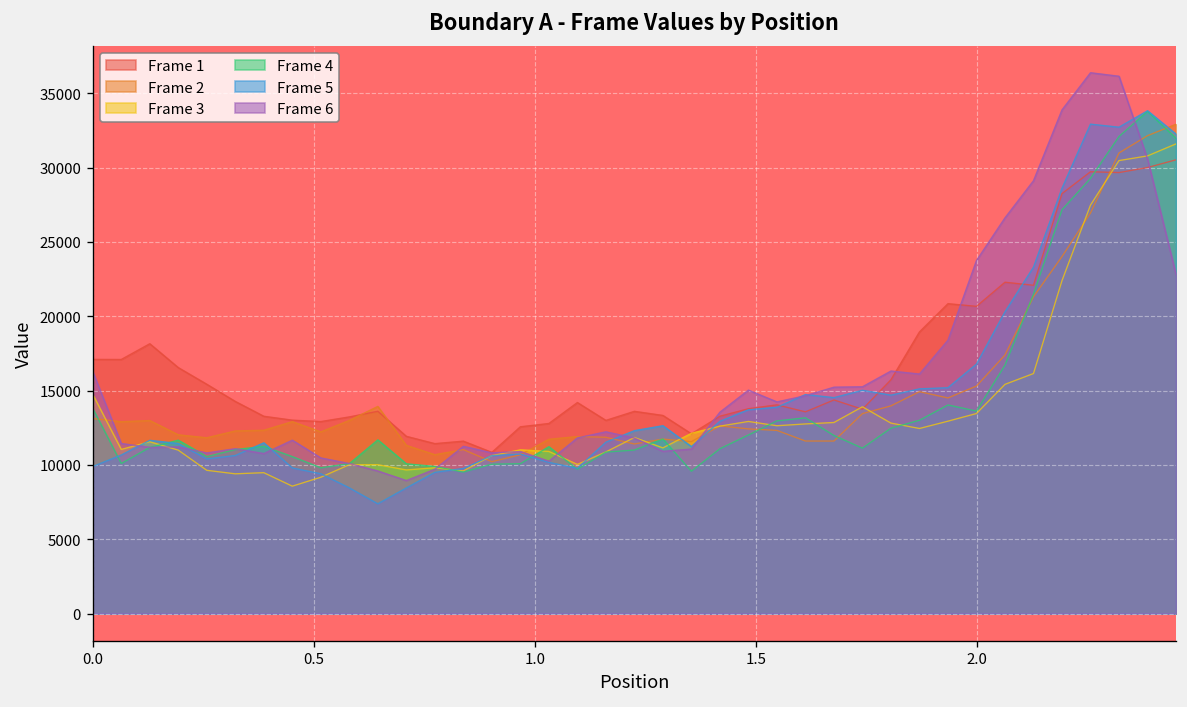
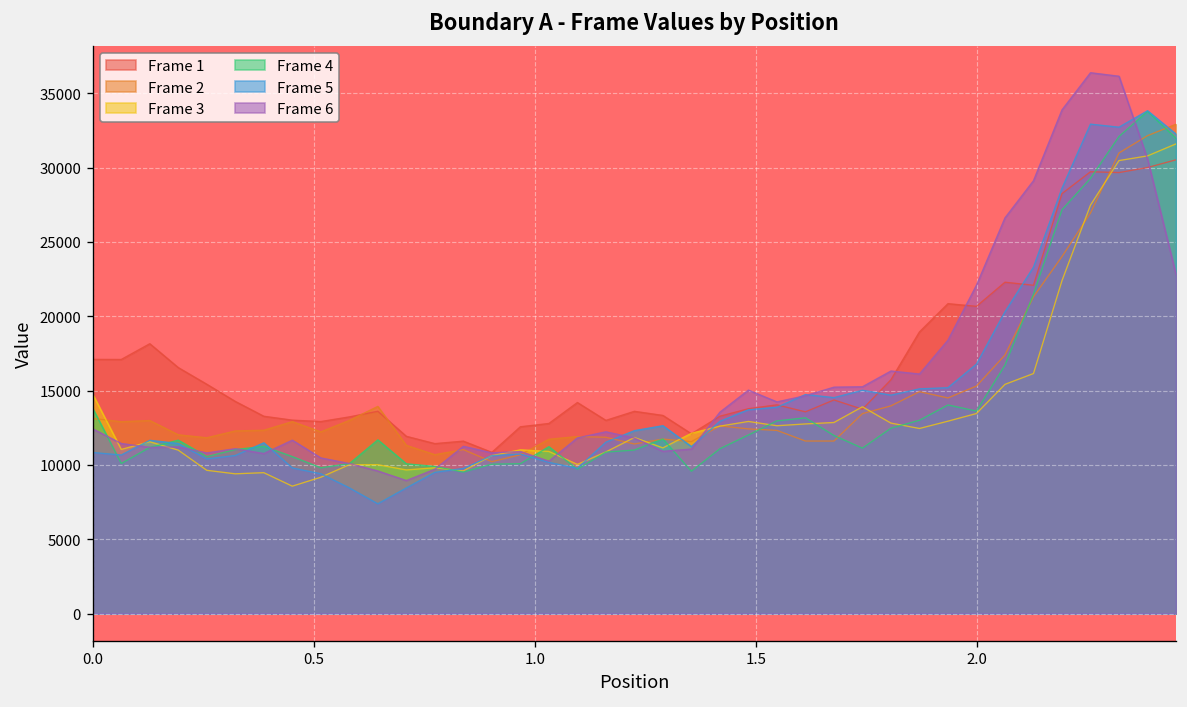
Frame 5, 0.0: 9900 -> 10800
Frame 6, 0.0: 16300 -> 12400
Frame 6, 2.0: 23800 -> 22100
